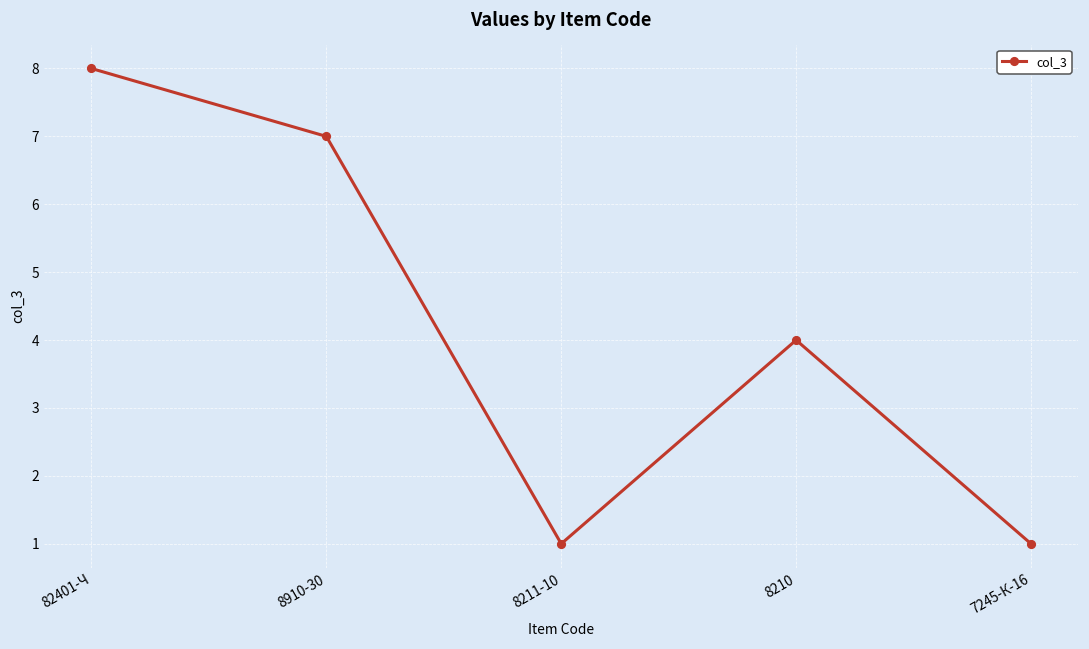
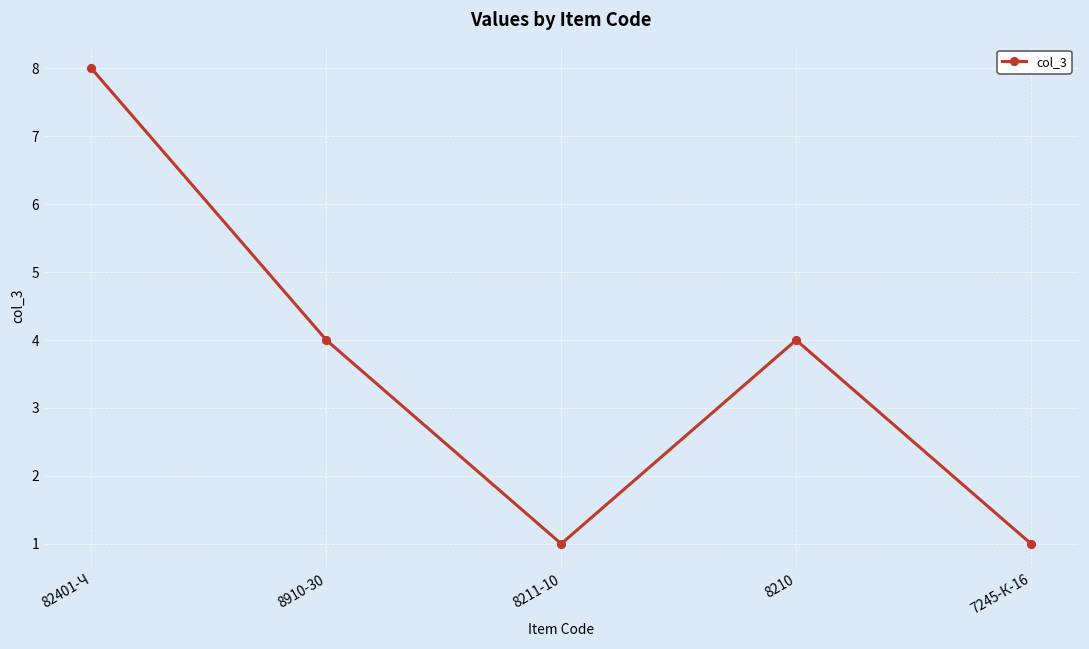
8910-30: 7 -> 4
